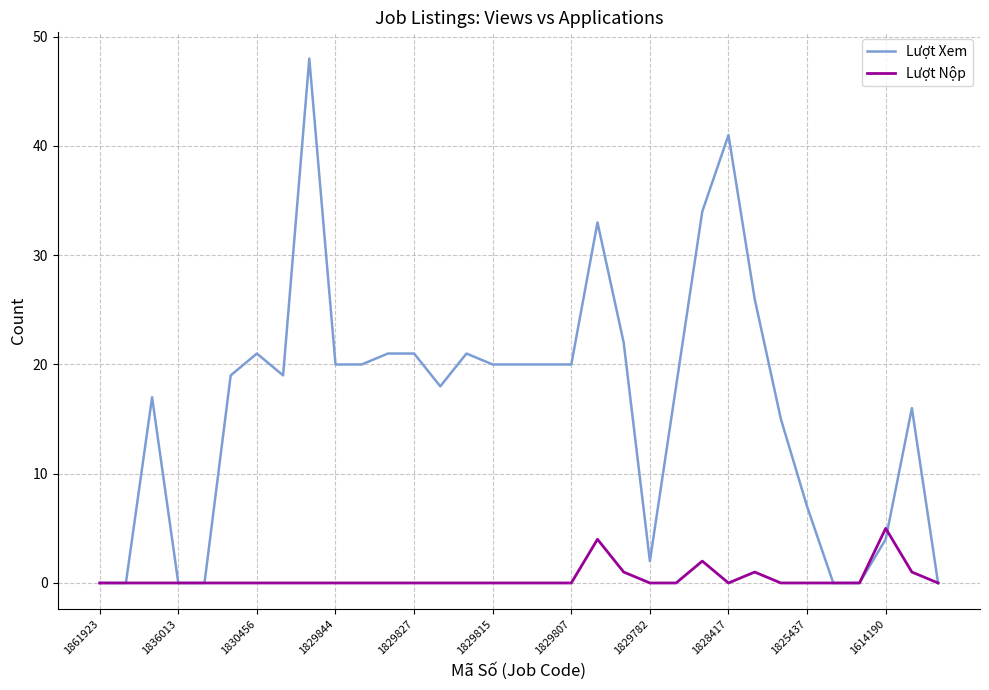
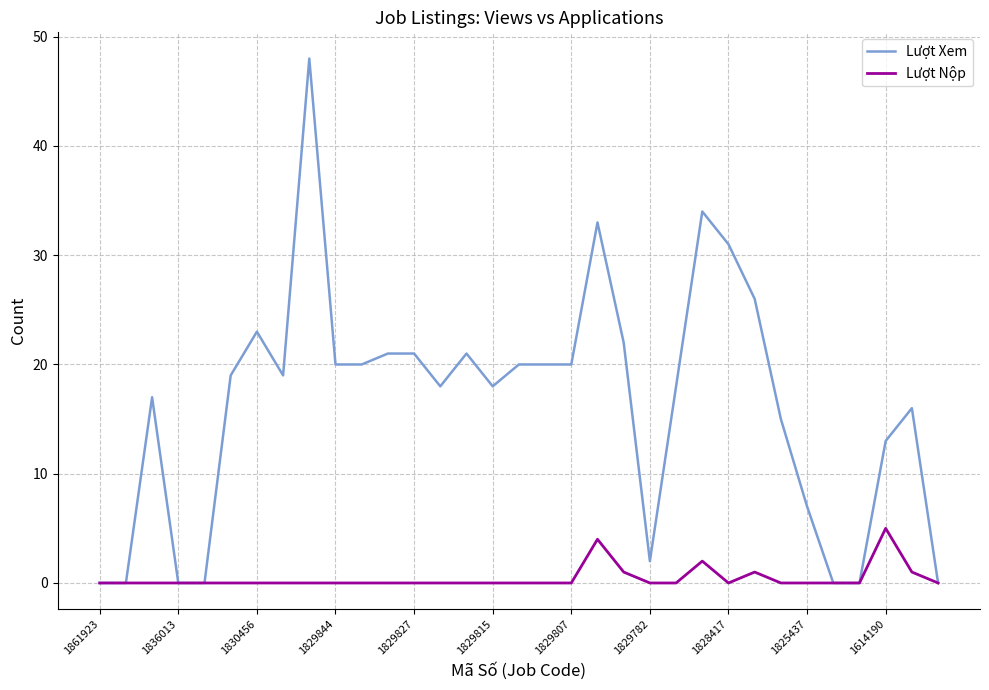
Lượt Xem, 1830456: 21 -> 23
Lượt Xem, 1829815: 20 -> 18
Lượt Xem, 1828417: 41 -> 31
Lượt Xem, 1614190: 4 -> 13
